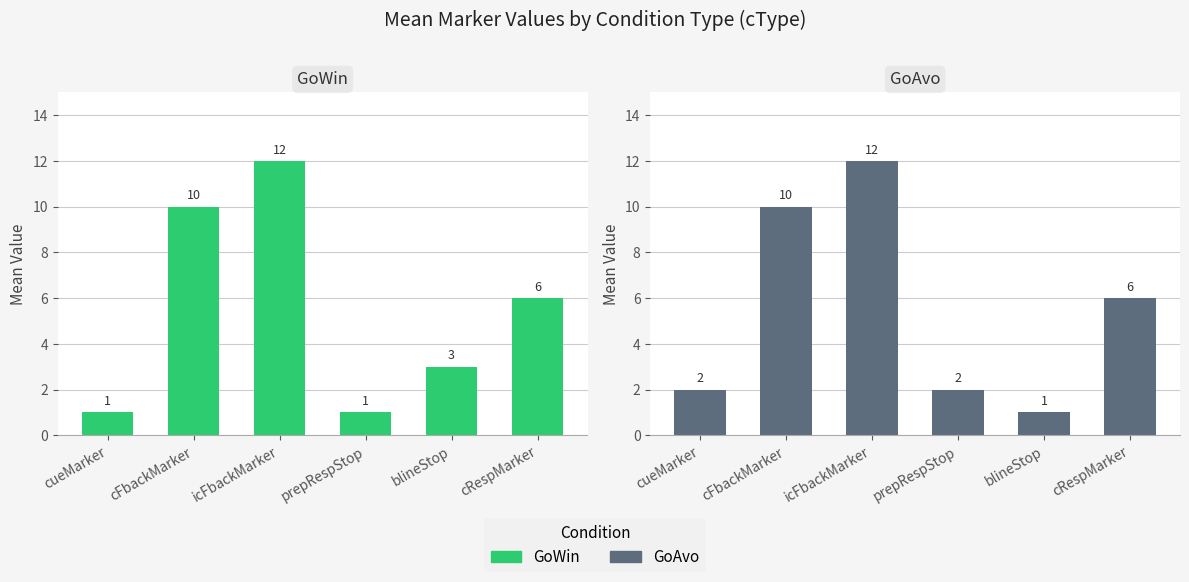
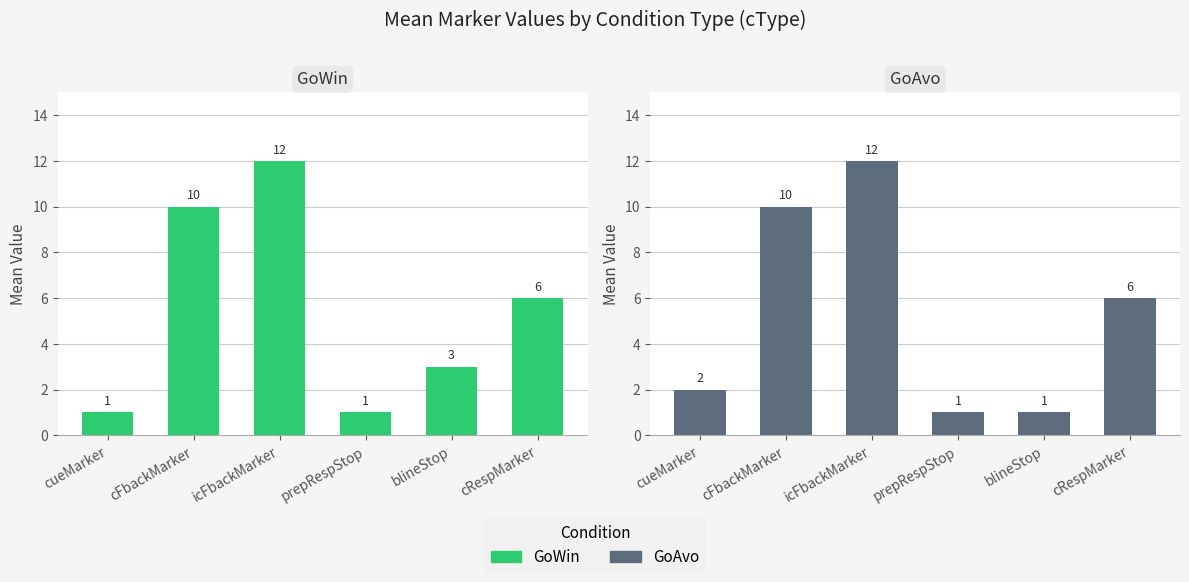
GoAvo, prepRespStop: 2 -> 1
